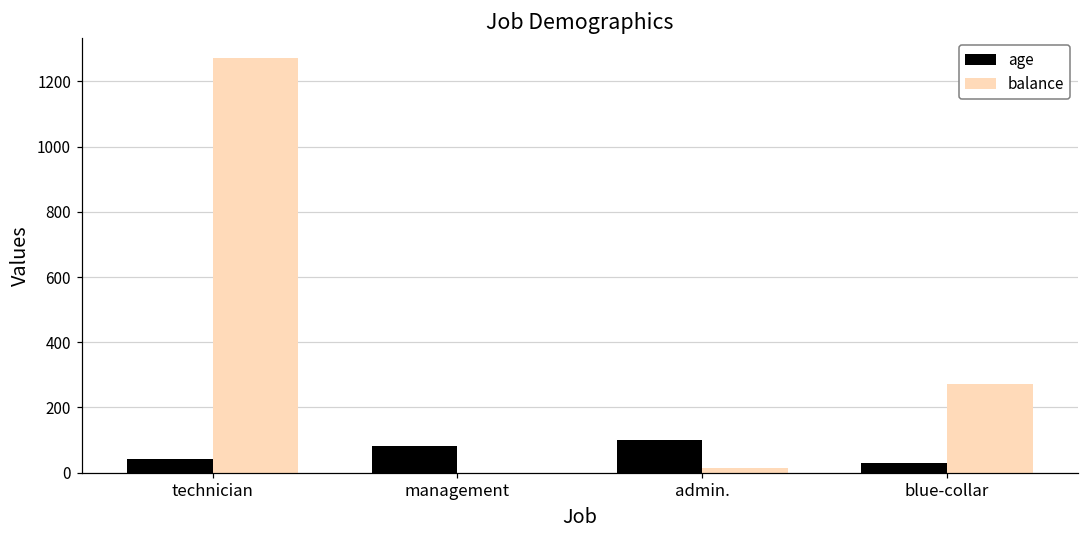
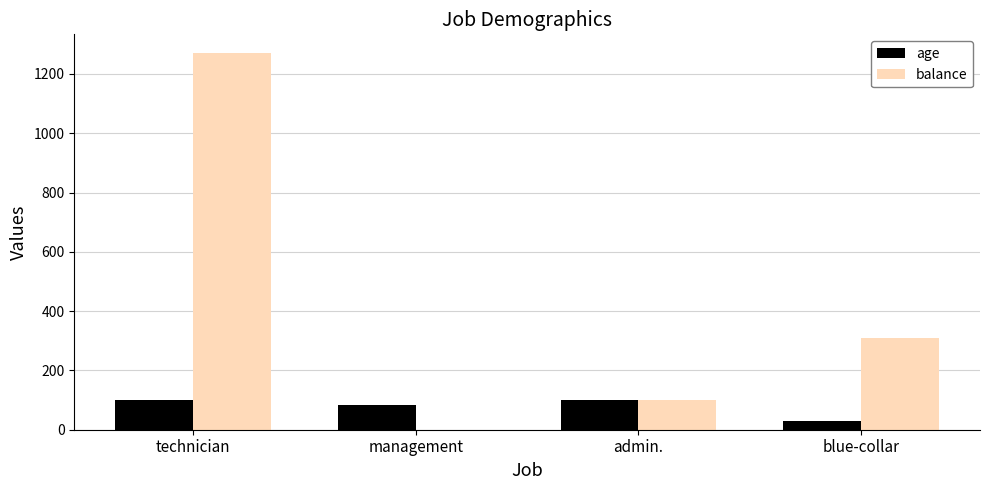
age, technician: 40 -> 100
balance, admin.: 20 -> 100
balance, blue-collar: 270 -> 310
